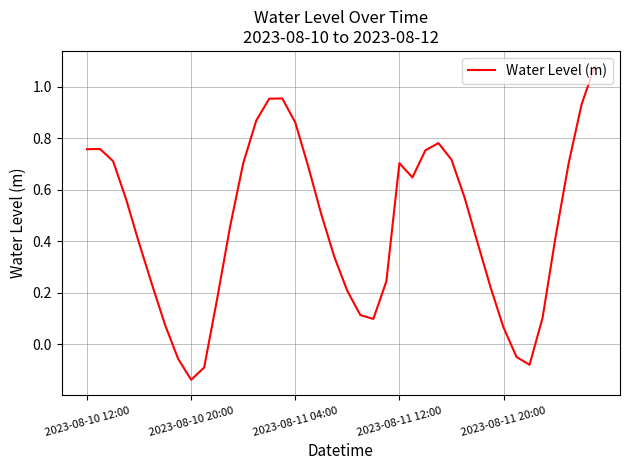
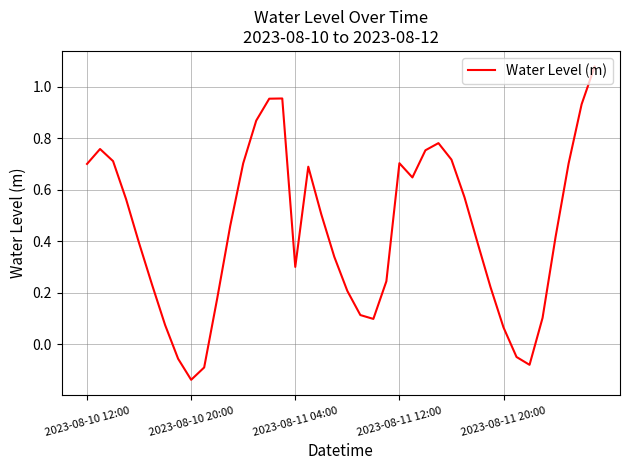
2023-08-10 12:00: 0.76 -> 0.70
2023-08-11 04:00: 0.86 -> 0.30
